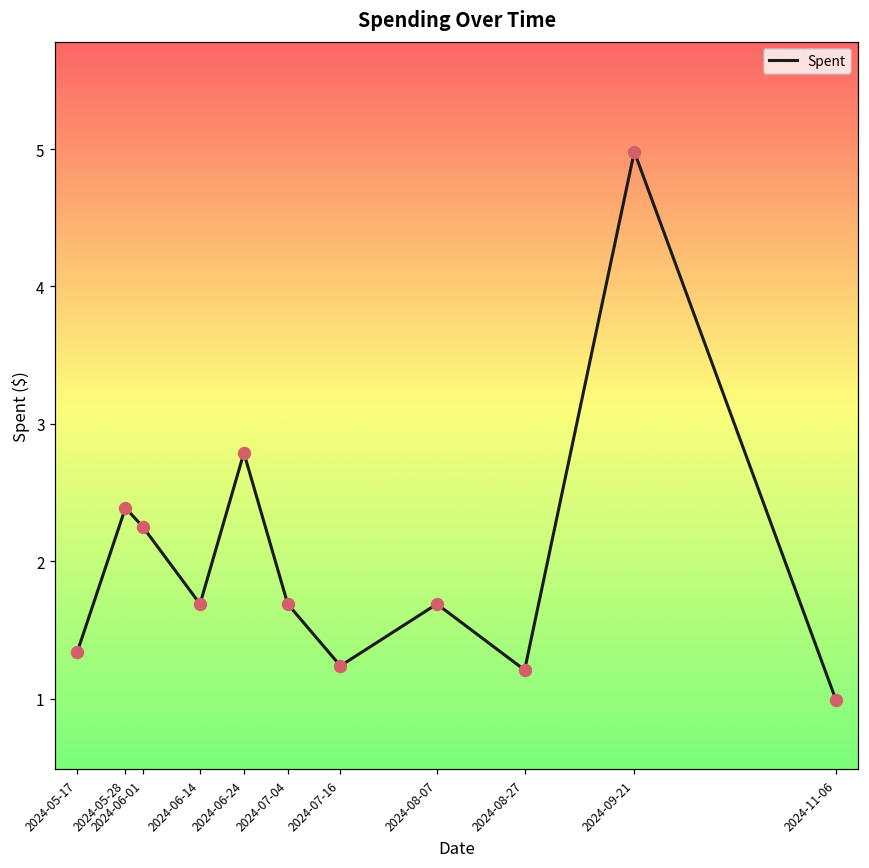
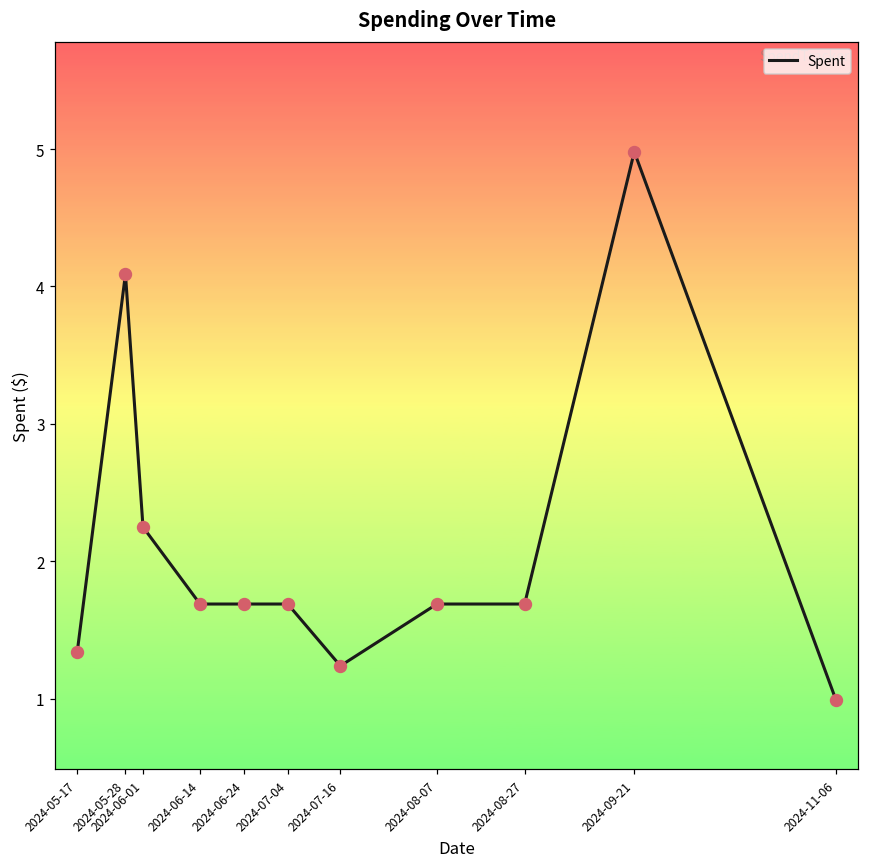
2024-05-28: 2.39 -> 4.09
2024-06-24: 2.79 -> 1.69
2024-08-27: 1.21 -> 1.69
